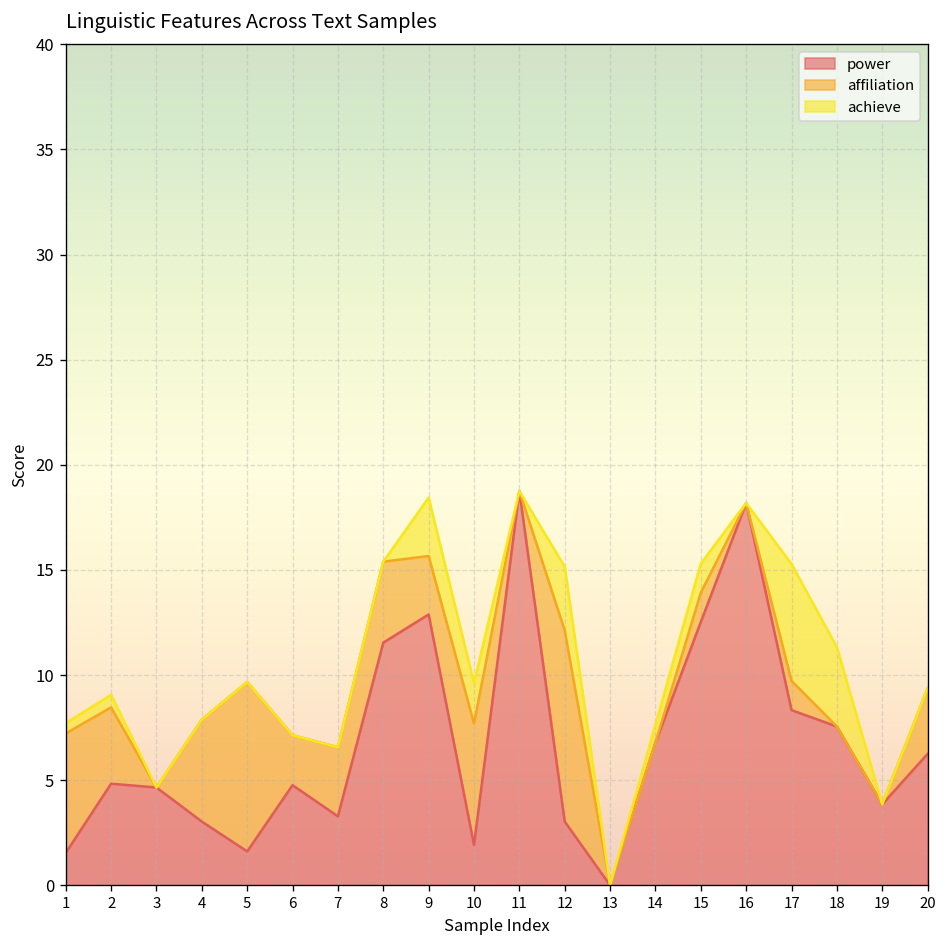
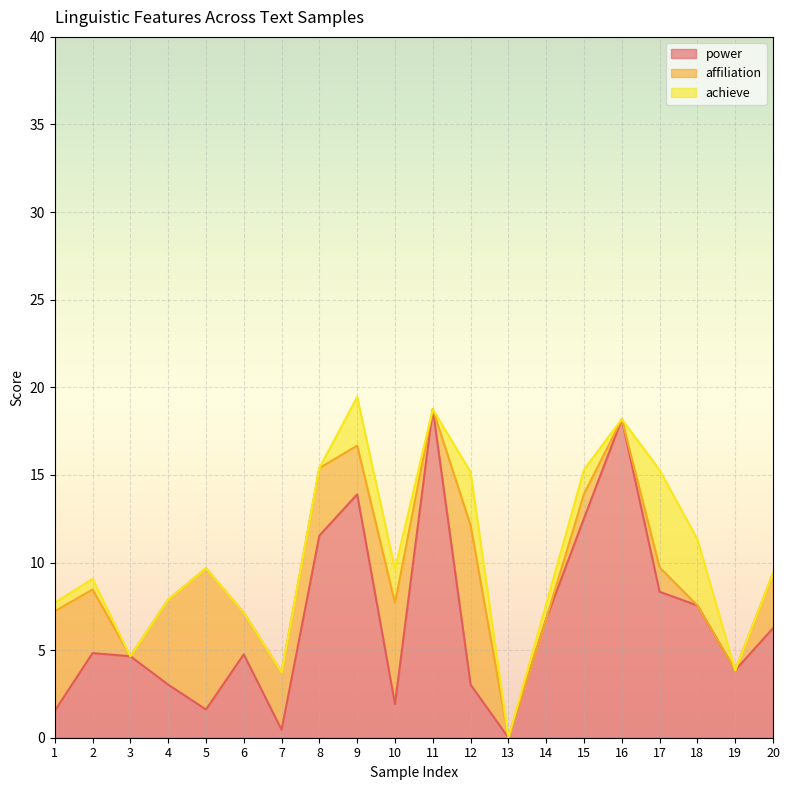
power, 7: 3.3 -> 0.5
power, 9: 12.9 -> 13.9
